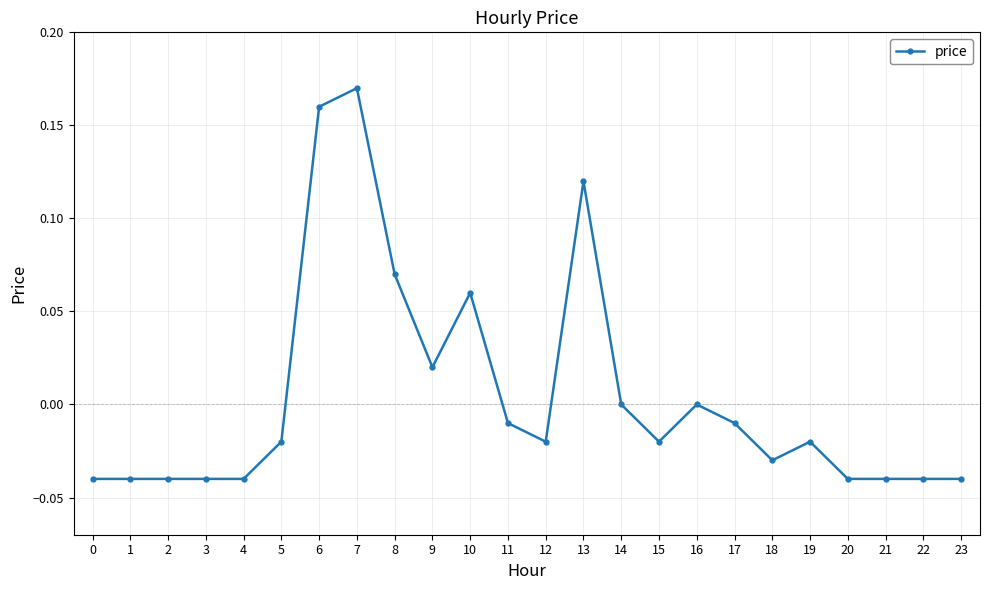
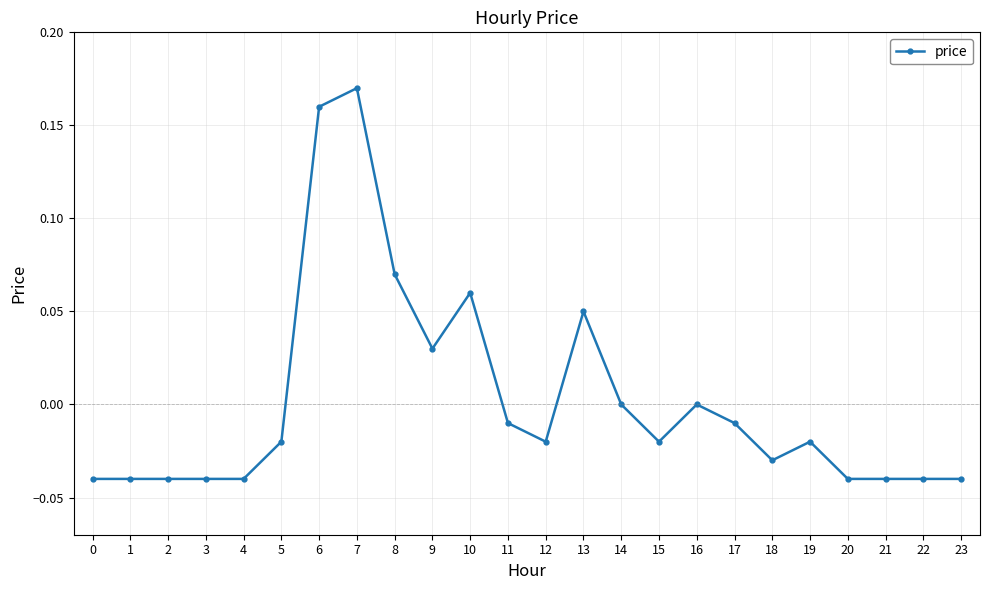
9: 0.02 -> 0.03
13: 0.12 -> 0.05
